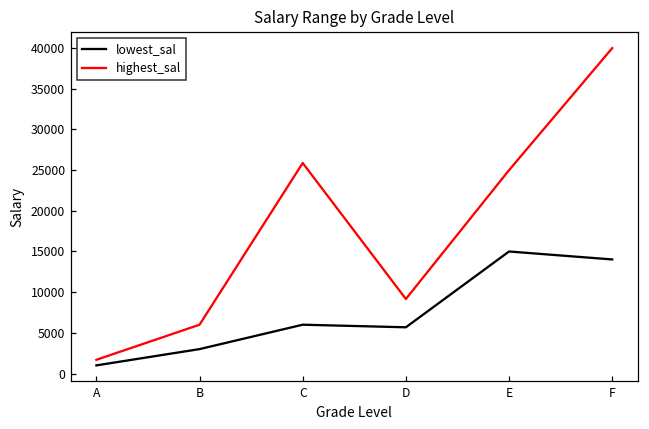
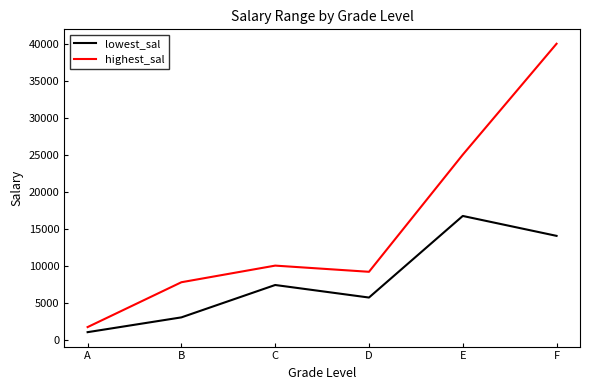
highest_sal, B: 6000 -> 8000
lowest_sal, C: 6000 -> 7000
highest_sal, C: 26000 -> 10000
lowest_sal, E: 15000 -> 17000
